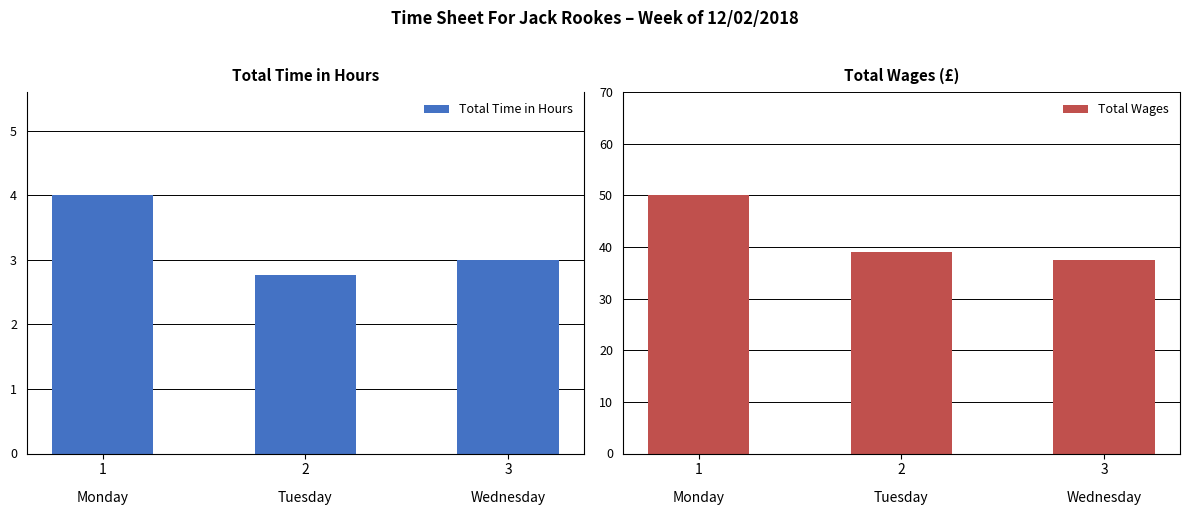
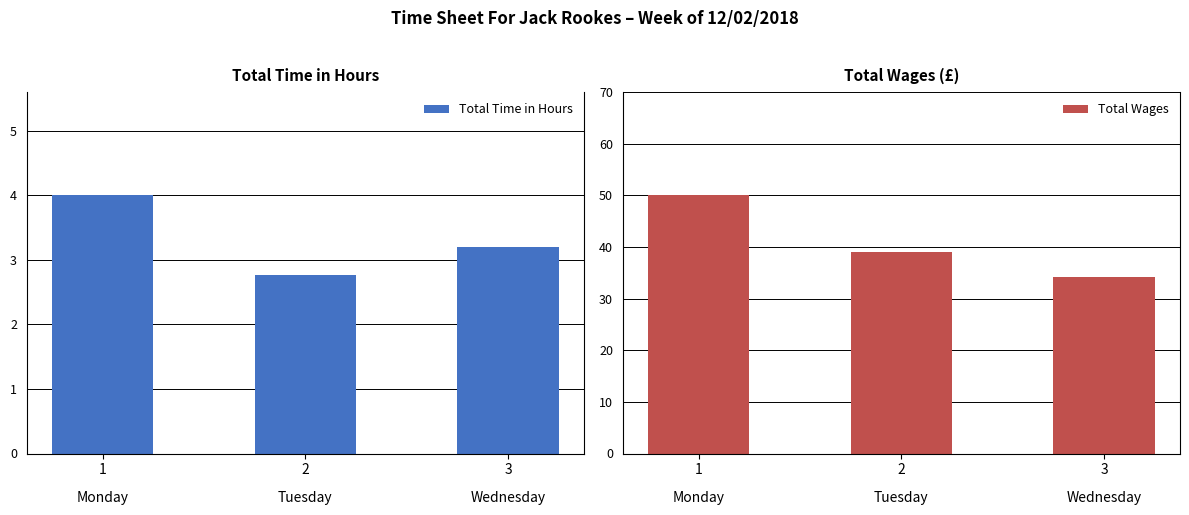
Total Time in Hours, 3: 3.0 -> 3.2
Total Wages (£), 3: 38 -> 34
